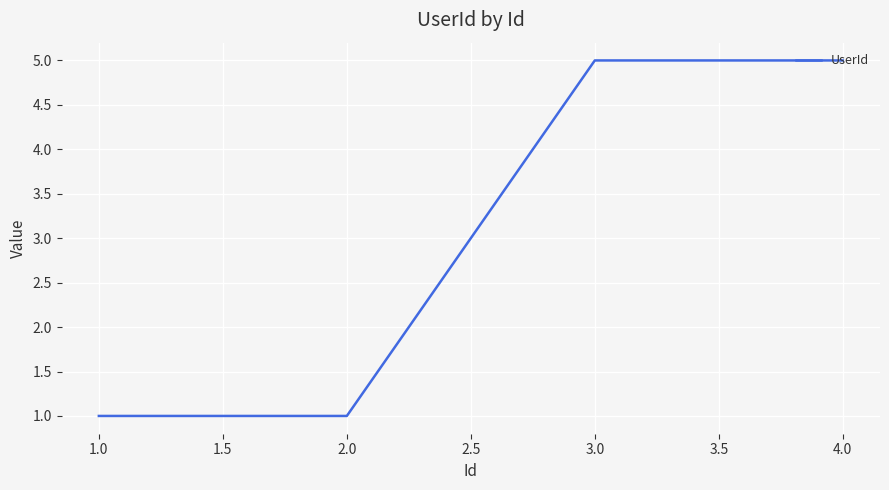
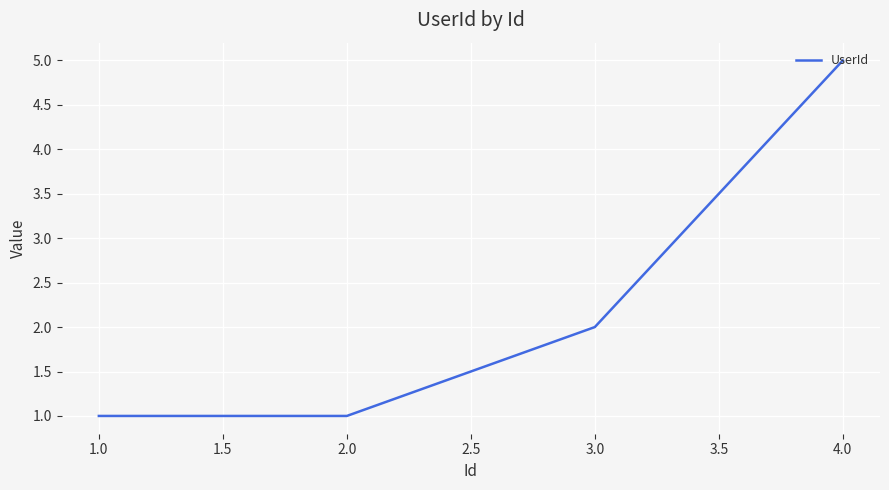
3.0: 5 -> 2
